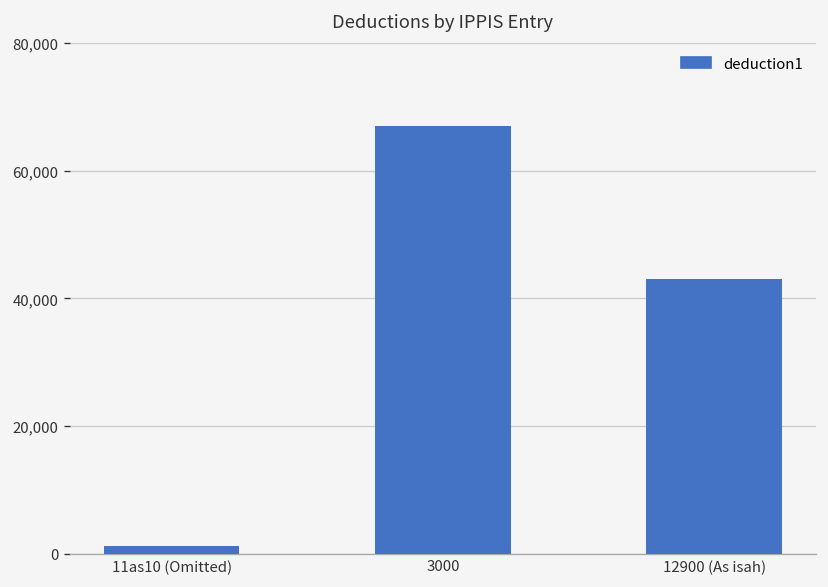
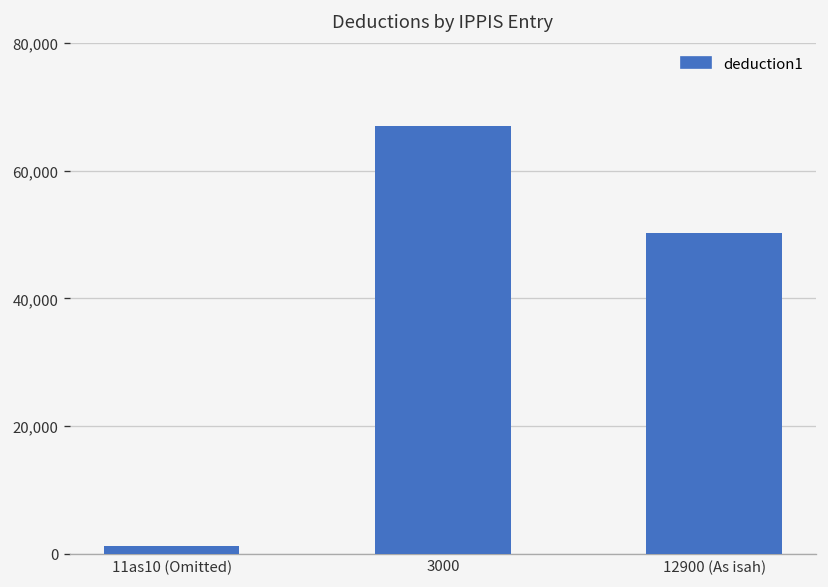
12900 (As isah): 43,000 -> 50,000
